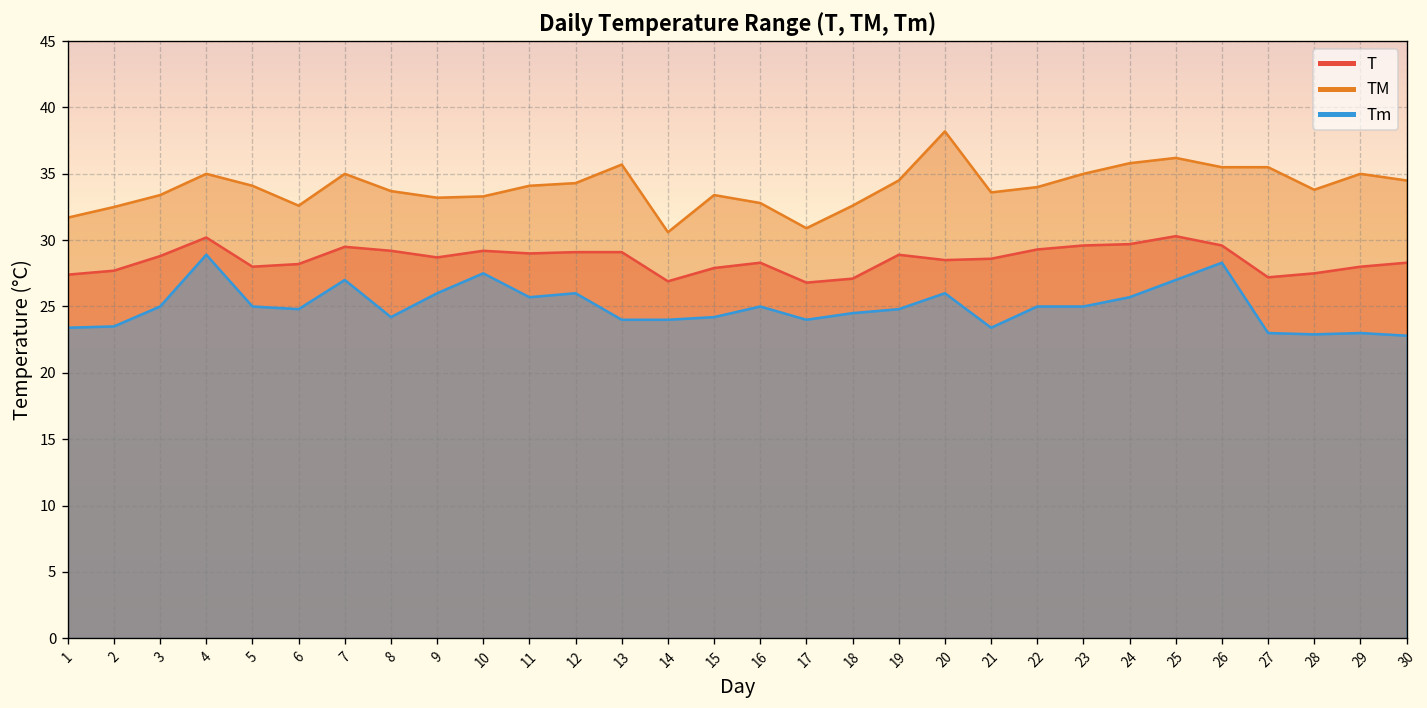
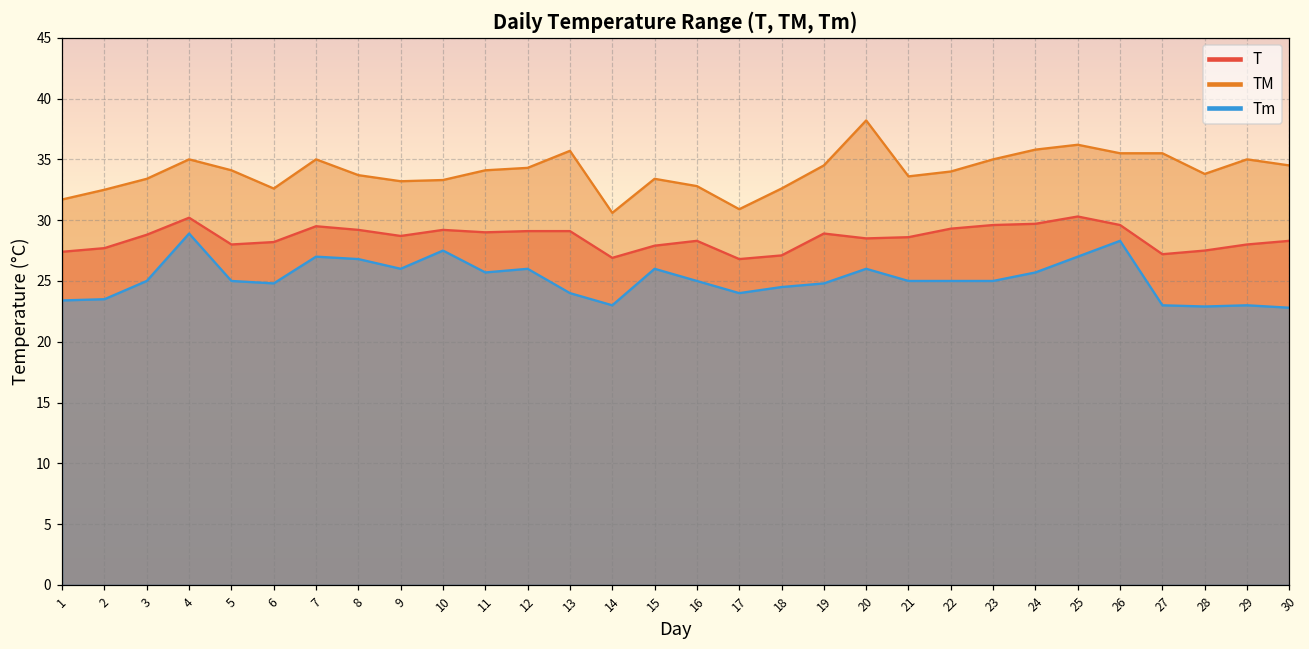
Tm, 8: 24.2 -> 26.8
Tm, 14: 24 -> 23
Tm, 15: 24.2 -> 26.0
Tm, 21: 23.4 -> 25.0
